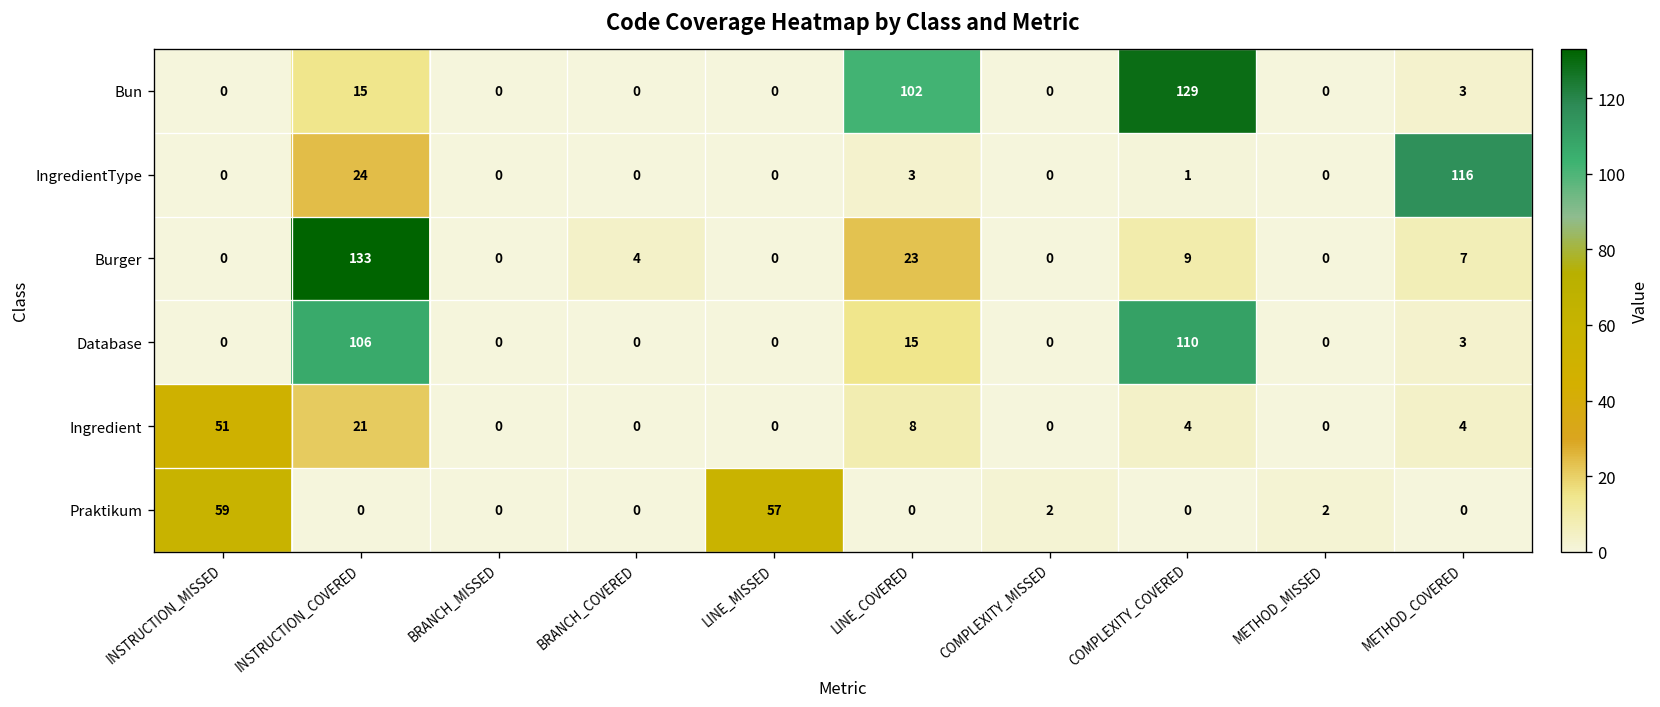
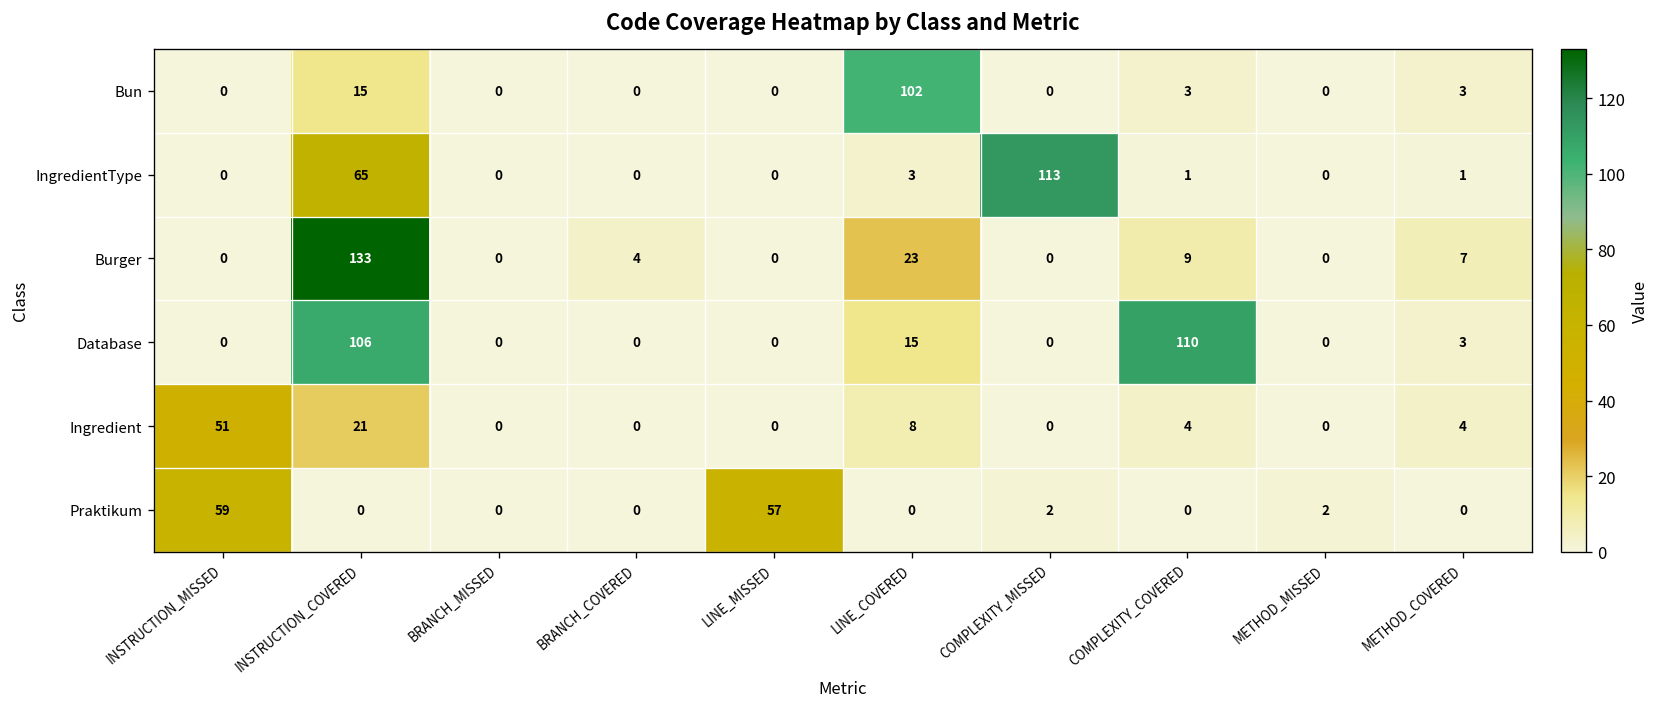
Bun, COMPLEXITY_COVERED: 129 -> 3
IngredientType, INSTRUCTION_COVERED: 24 -> 65
IngredientType, COMPLEXITY_MISSED: 0 -> 113
IngredientType, METHOD_COVERED: 116 -> 1
